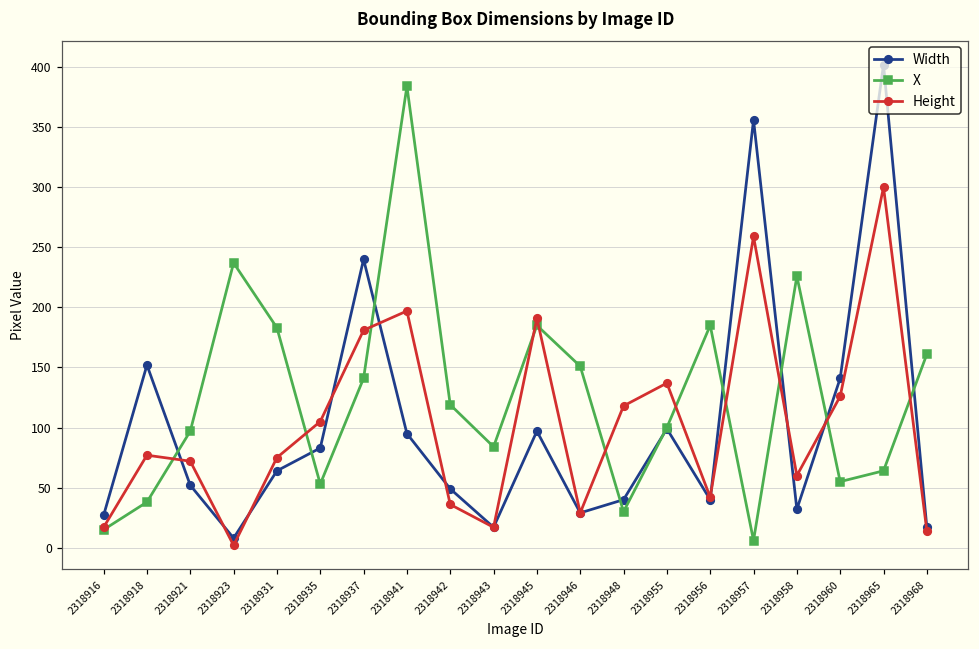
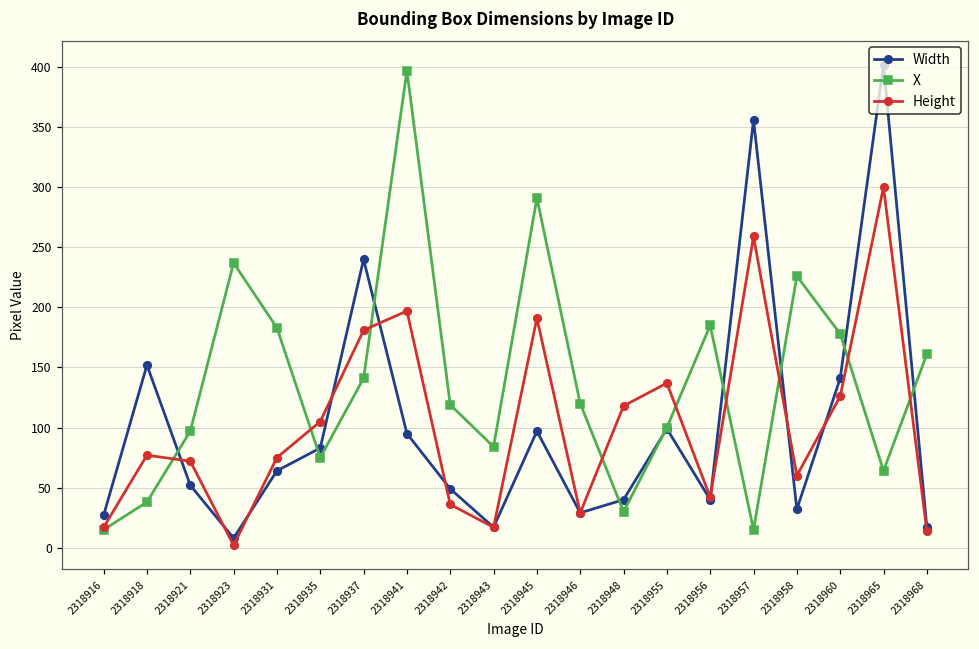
X, 2318935: 53 -> 75
X, 2318941: 384 -> 397
X, 2318945: 185 -> 291
X, 2318946: 151 -> 120
X, 2318957: 6 -> 15
X, 2318960: 55 -> 178
